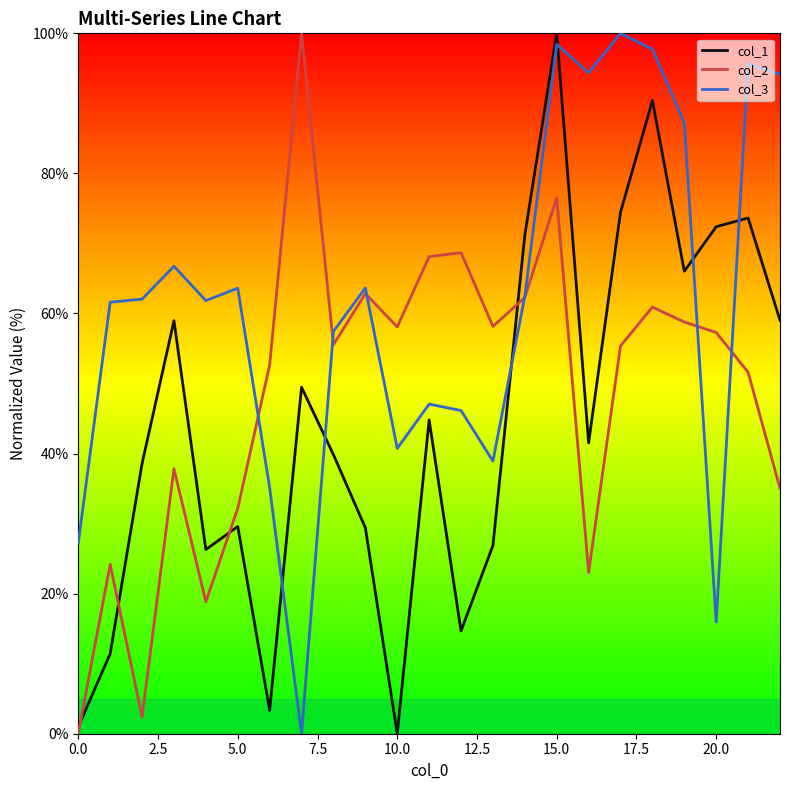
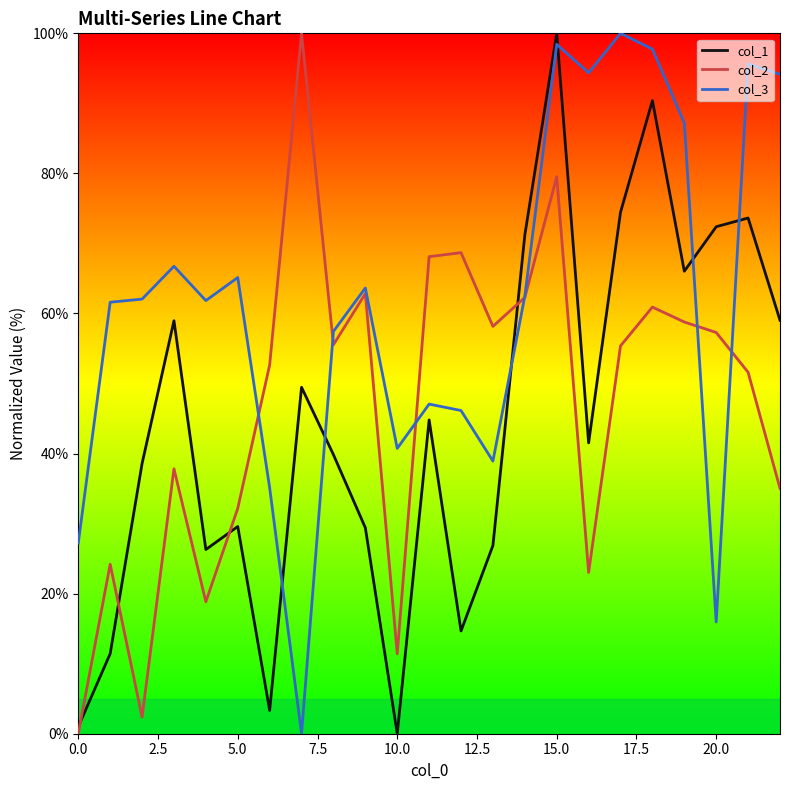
col_3, 5.0: 64% -> 65%
col_2, 10.0: 58% -> 11%
col_2, 15.0: 77% -> 80%
